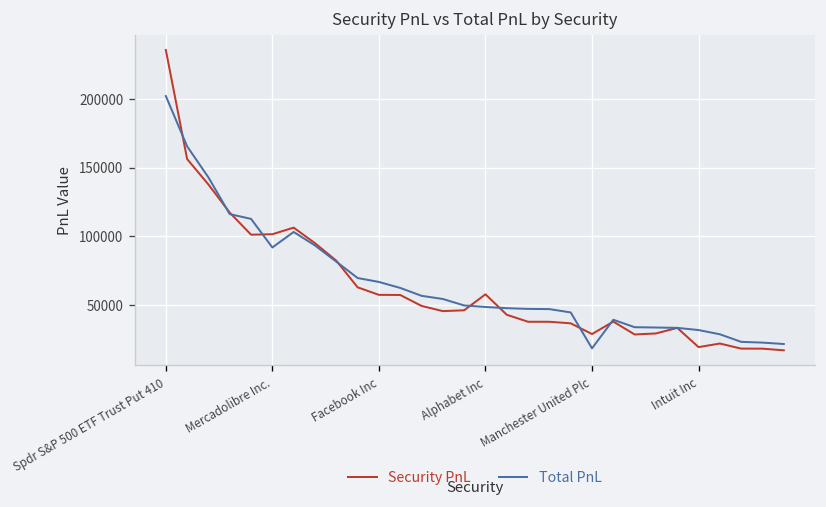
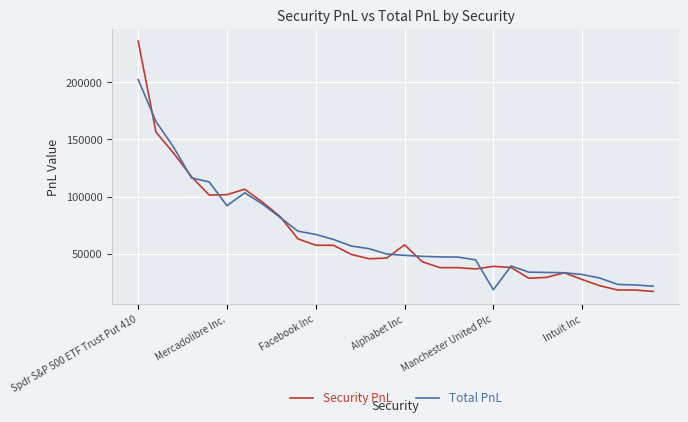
Security PnL, Manchester United Plc: 29000 -> 39000
Security PnL, Intuit Inc: 19000 -> 27000
